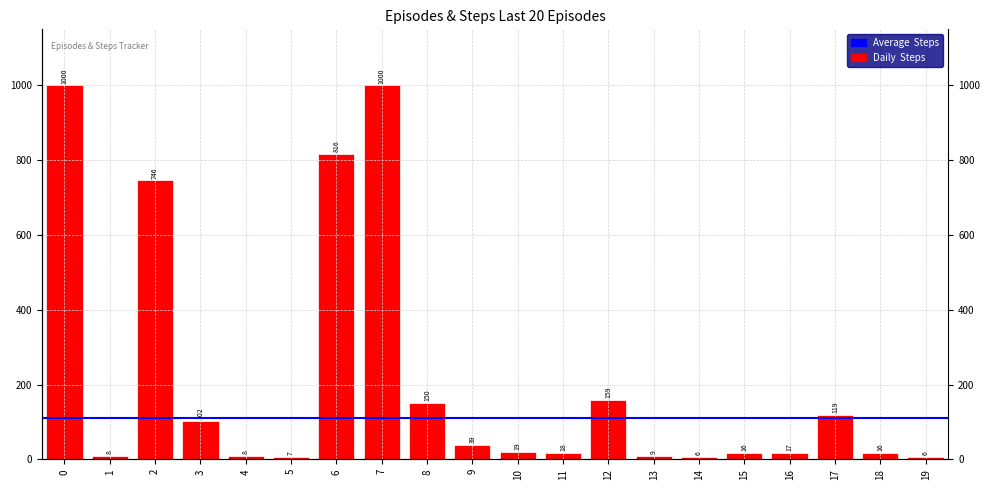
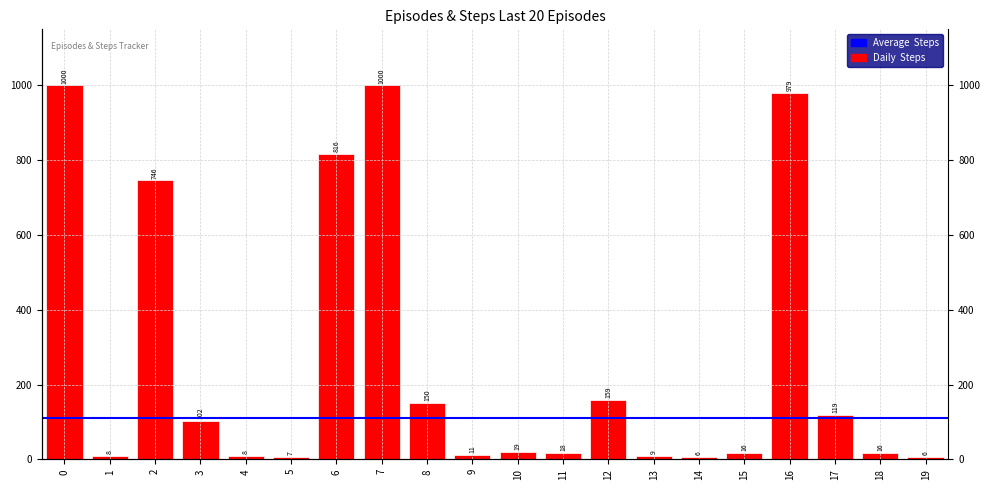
9: 39 -> 11
16: 17 -> 979
